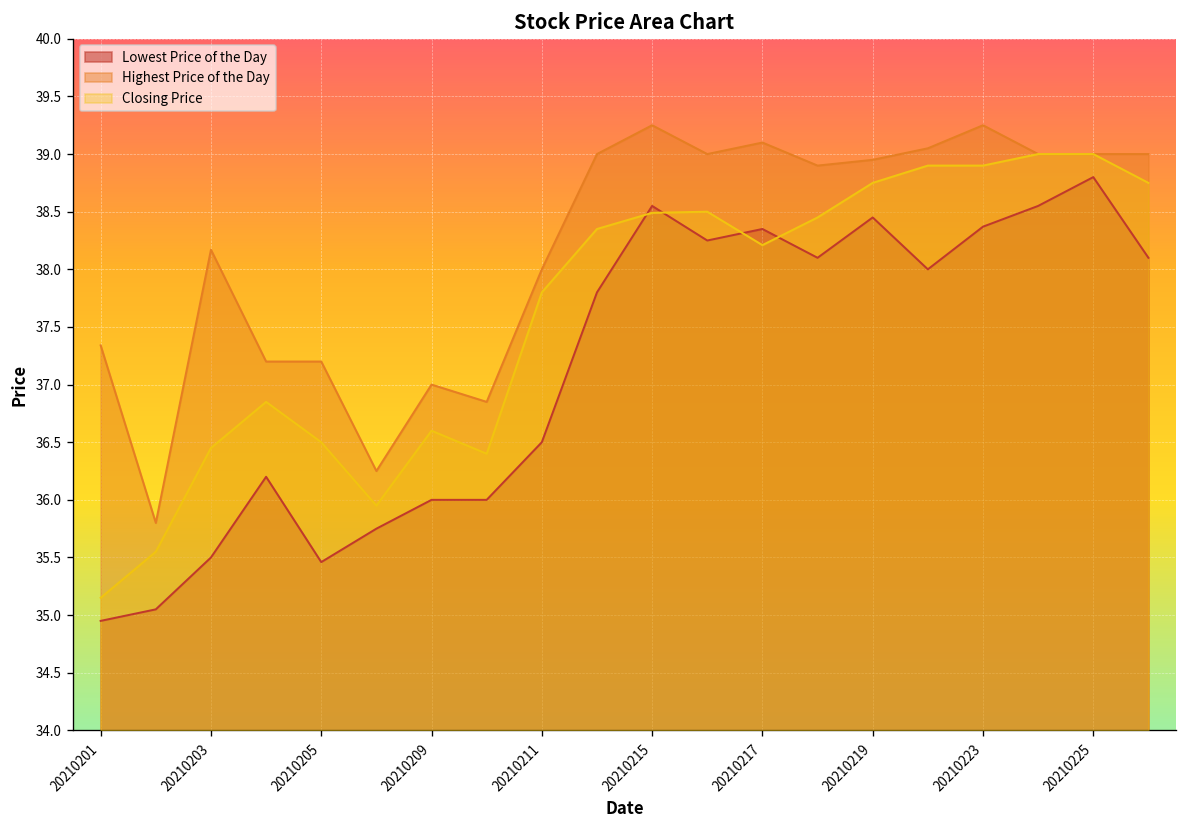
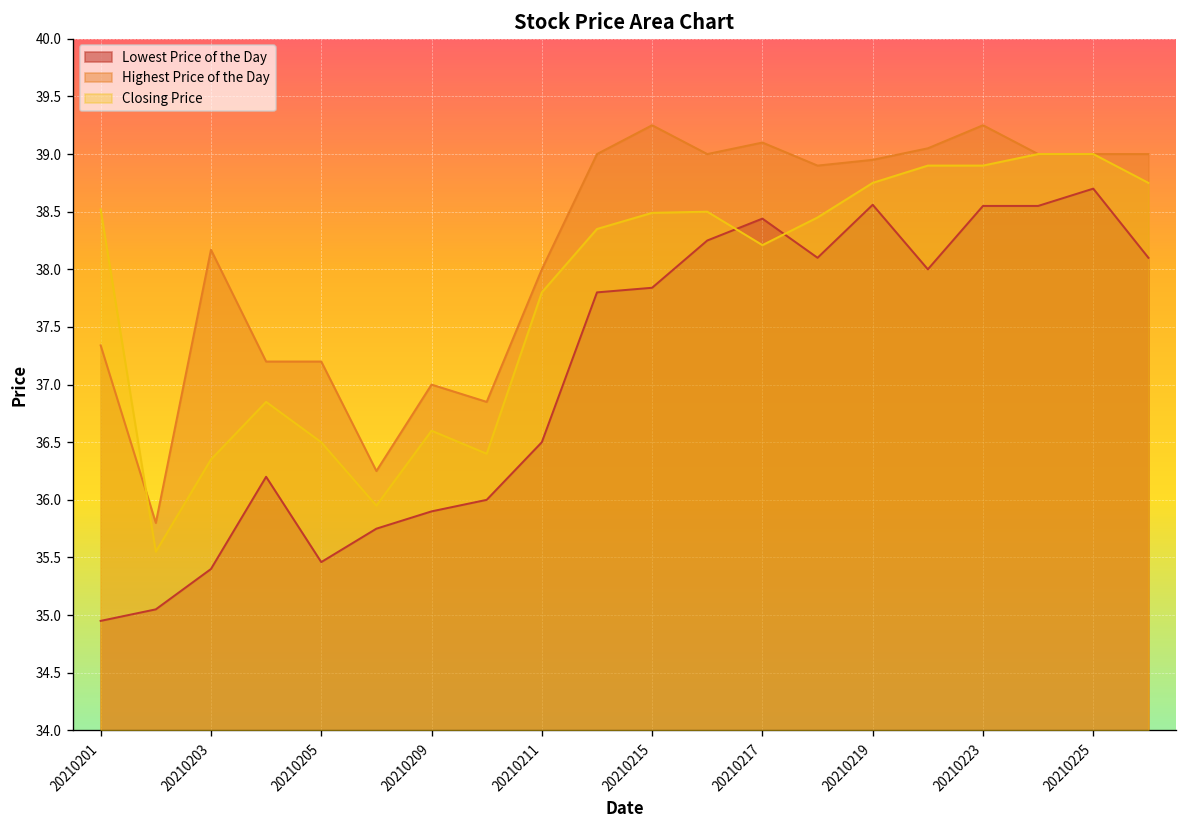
Closing Price, 20210201: 35.2 -> 38.5
Lowest Price of the Day, 20210203: 35.5 -> 35.4
Closing Price, 20210203: 36.5 -> 36.4
Lowest Price of the Day, 20210209: 36.0 -> 35.9
Lowest Price of the Day, 20210215: 38.6 -> 37.8
Lowest Price of the Day, 20210217: 38.35 -> 38.44
Lowest Price of the Day, 20210219: 38.5 -> 38.6
Lowest Price of the Day, 20210223: 38.4 -> 38.6
Lowest Price of the Day, 20210225: 38.8 -> 38.7
